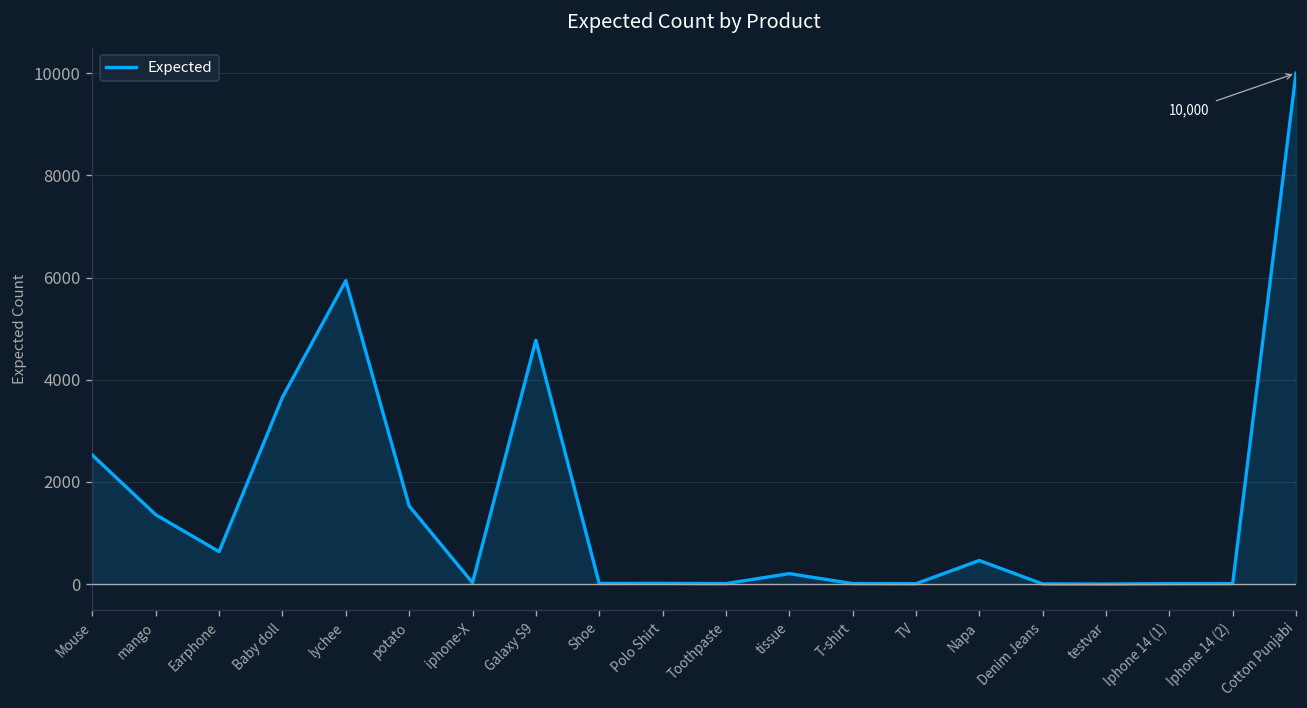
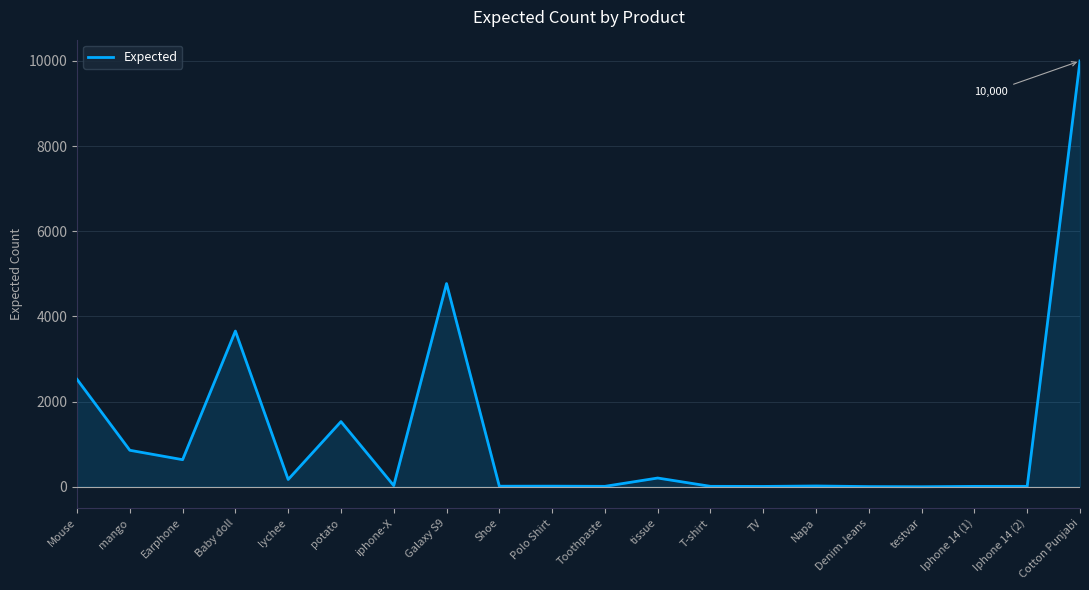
mango: 1400 -> 900
lychee: 5900 -> 200
Napa: 500 -> 0
